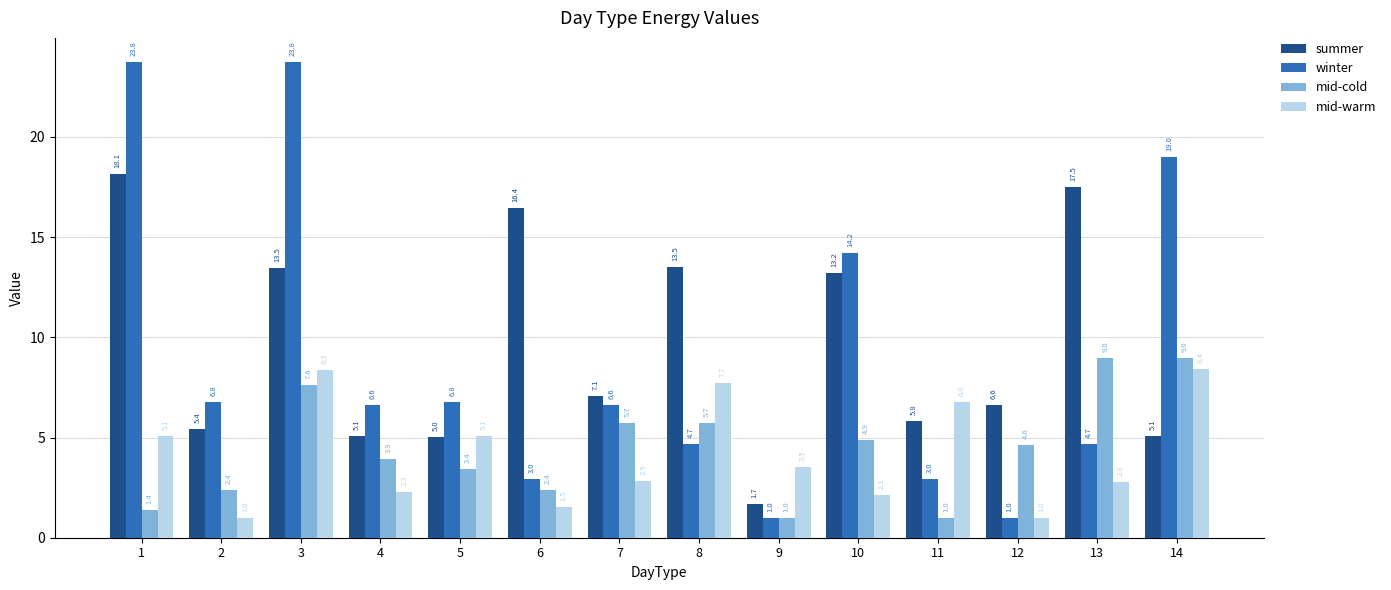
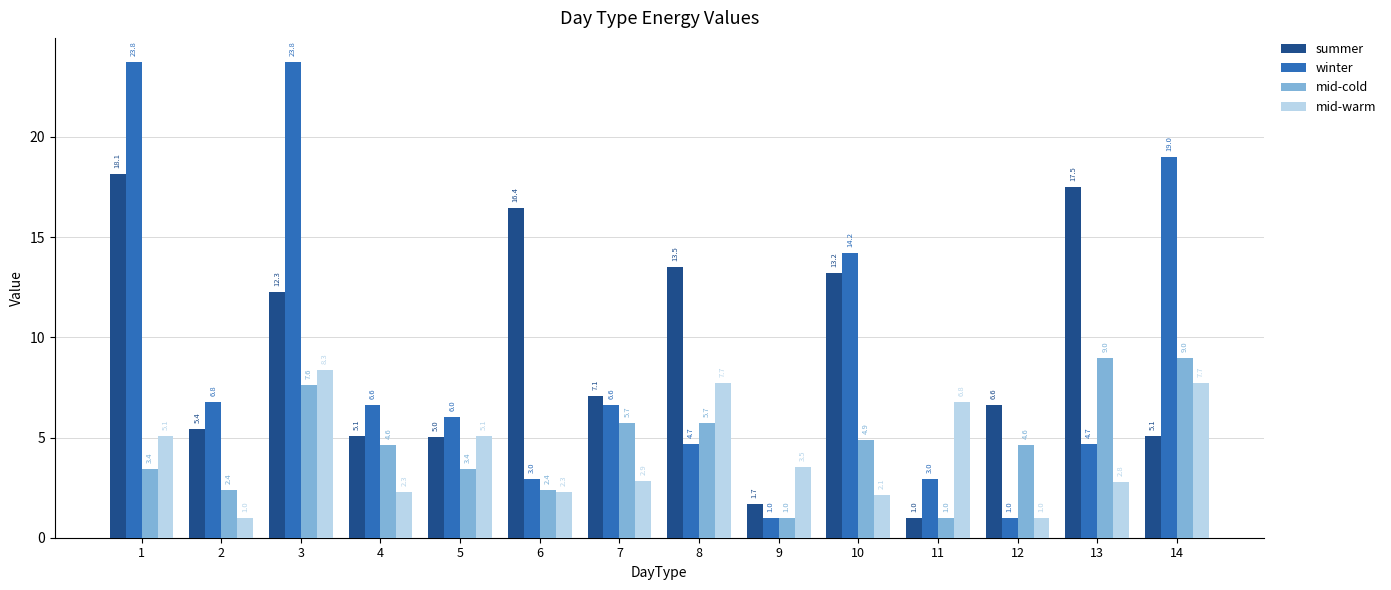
mid-cold, 1: 1.4 -> 3.4
summer, 3: 13.5 -> 12.3
mid-cold, 4: 3.9 -> 4.6
winter, 5: 6.8 -> 6.0
mid-warm, 6: 1.5 -> 2.3
summer, 11: 5.8 -> 1.0
mid-warm, 14: 8.4 -> 7.7
